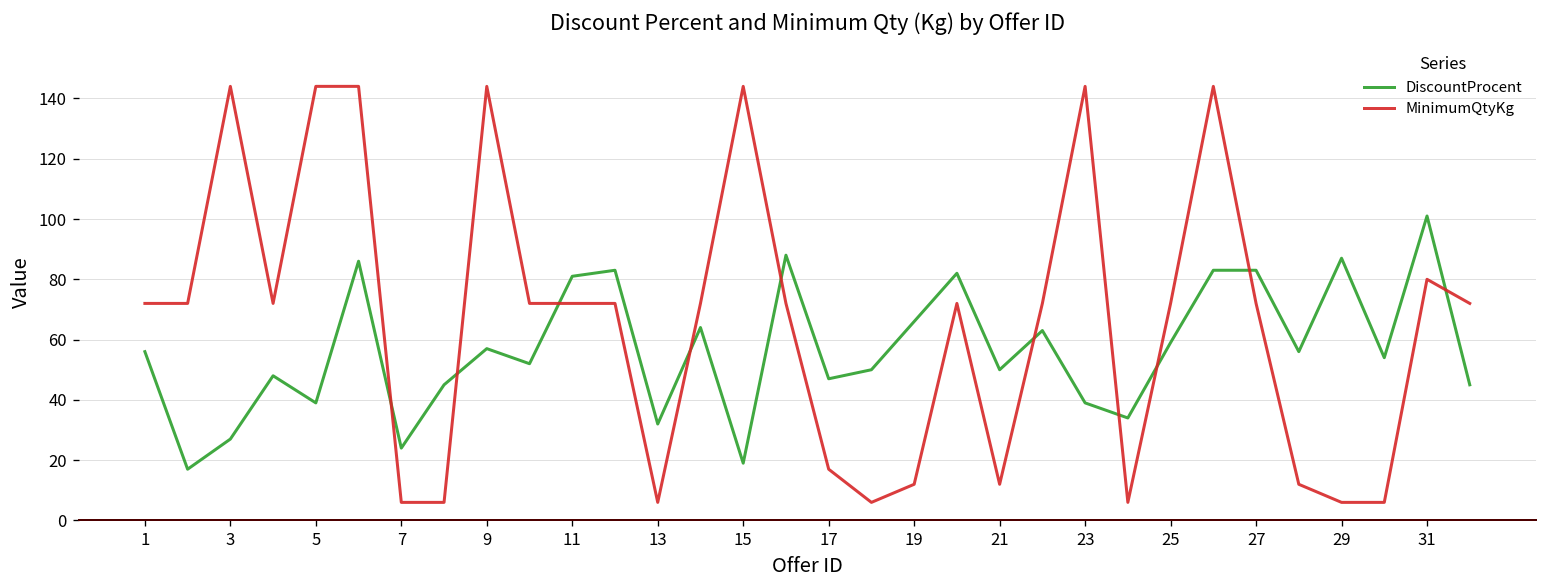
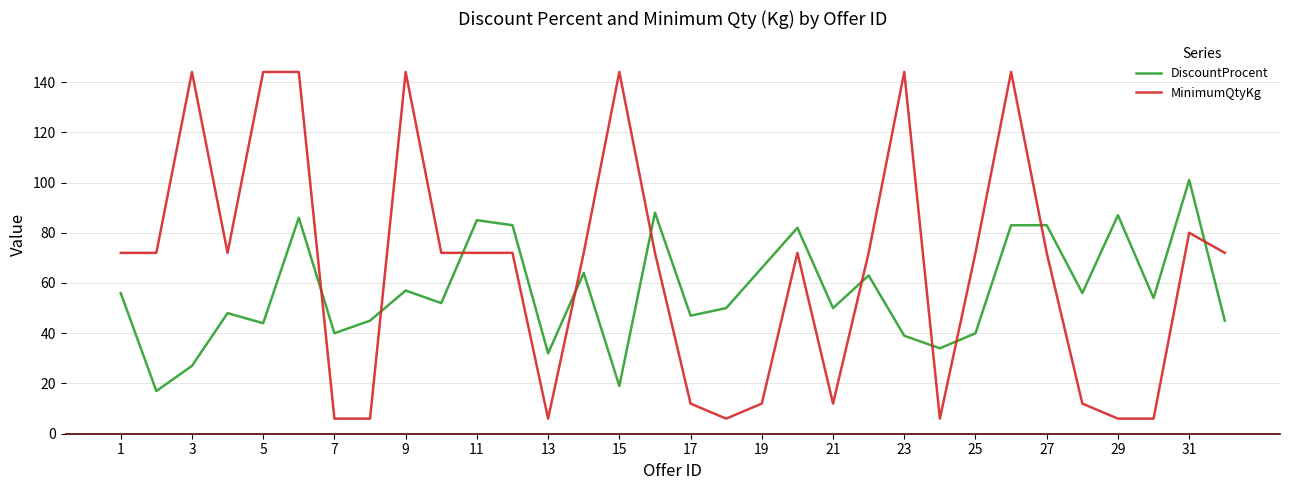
DiscountProcent, 5: 39 -> 44
DiscountProcent, 7: 24 -> 40
DiscountProcent, 11: 81 -> 85
MinimumQtyKg, 17: 17 -> 12
DiscountProcent, 25: 59 -> 40
